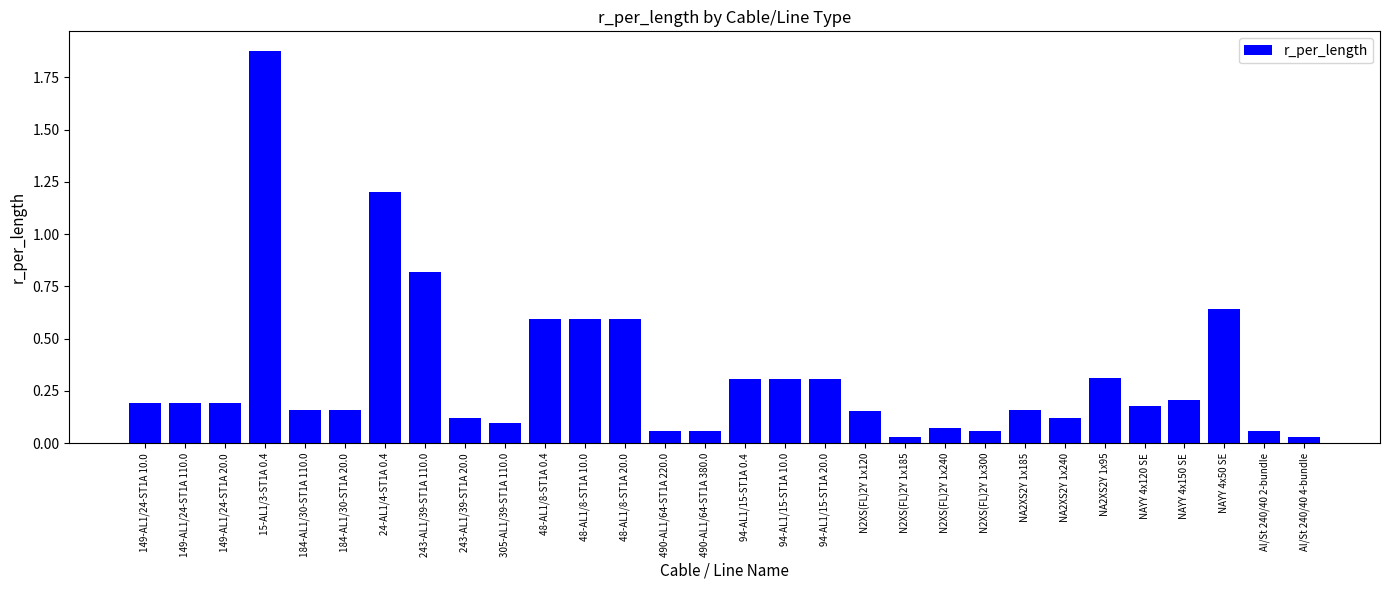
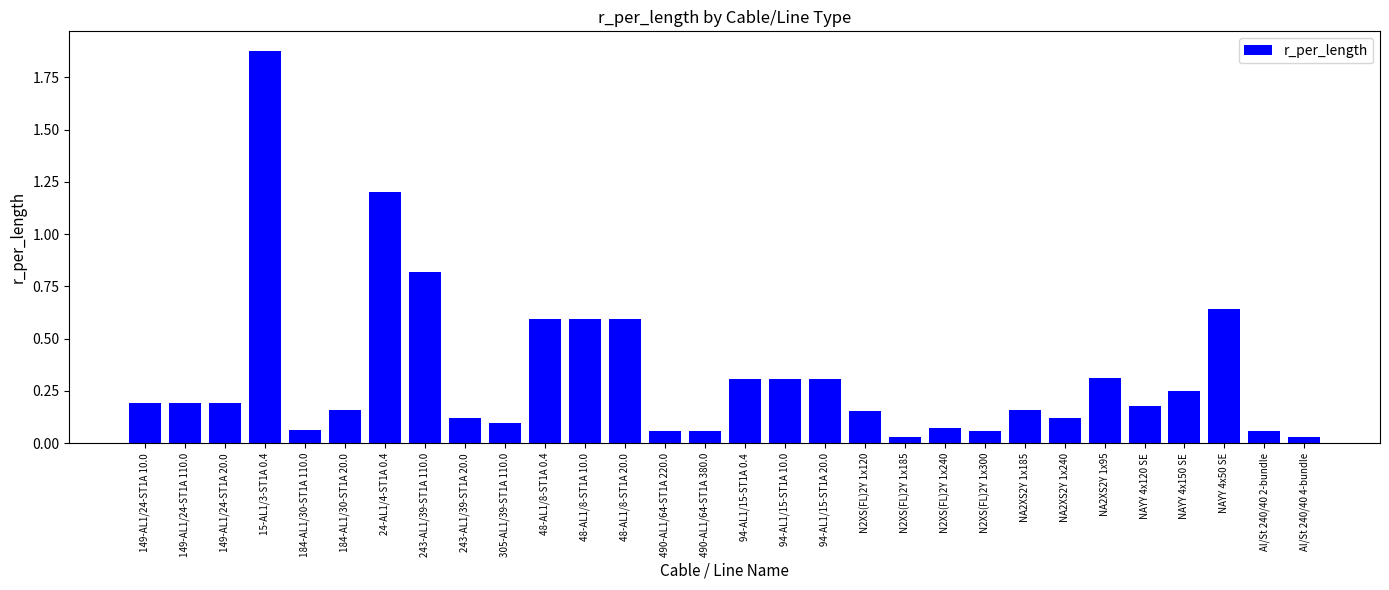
184-AL1/30-ST1A 110.0: 0.16 -> 0.06
NAYY 4x150 SE: 0.21 -> 0.25
